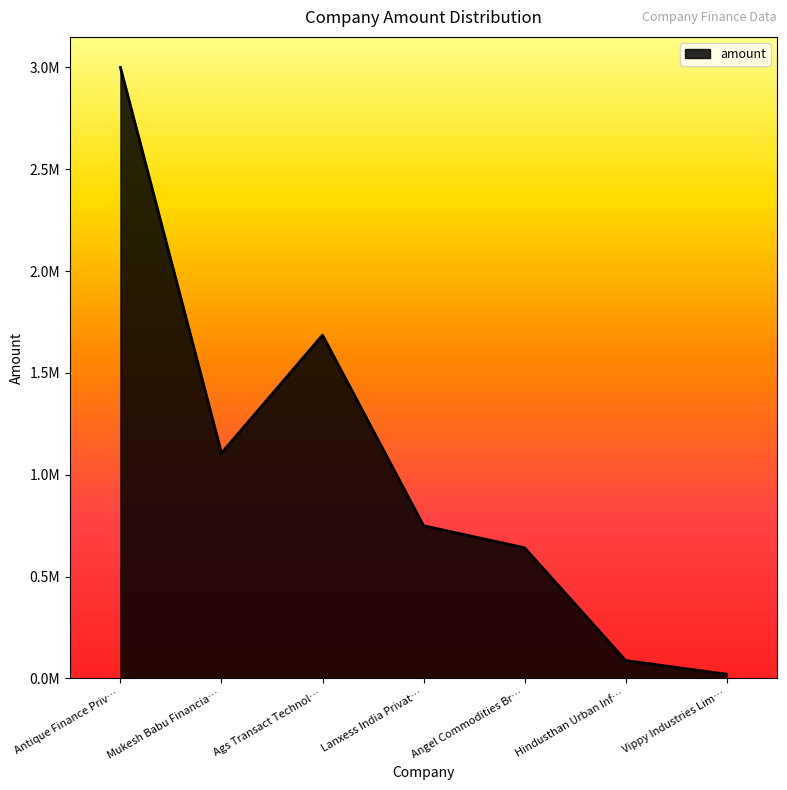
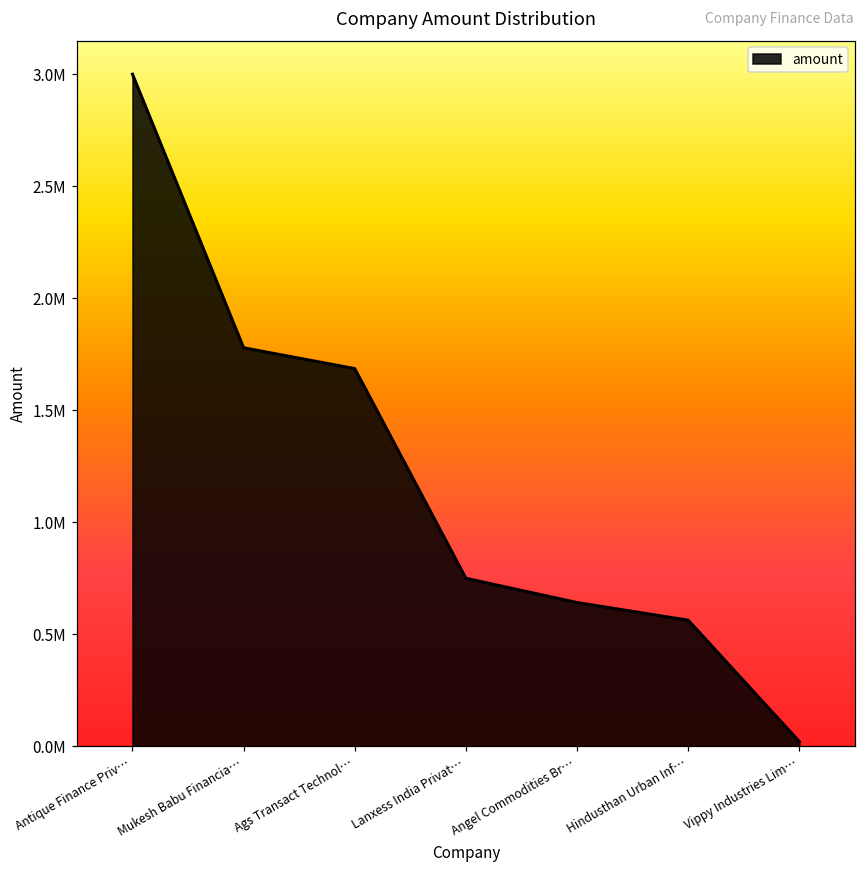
Mukesh Babu Financia…: 1110000 -> 1780000
Hindusthan Urban Inf…: 90000 -> 560000
